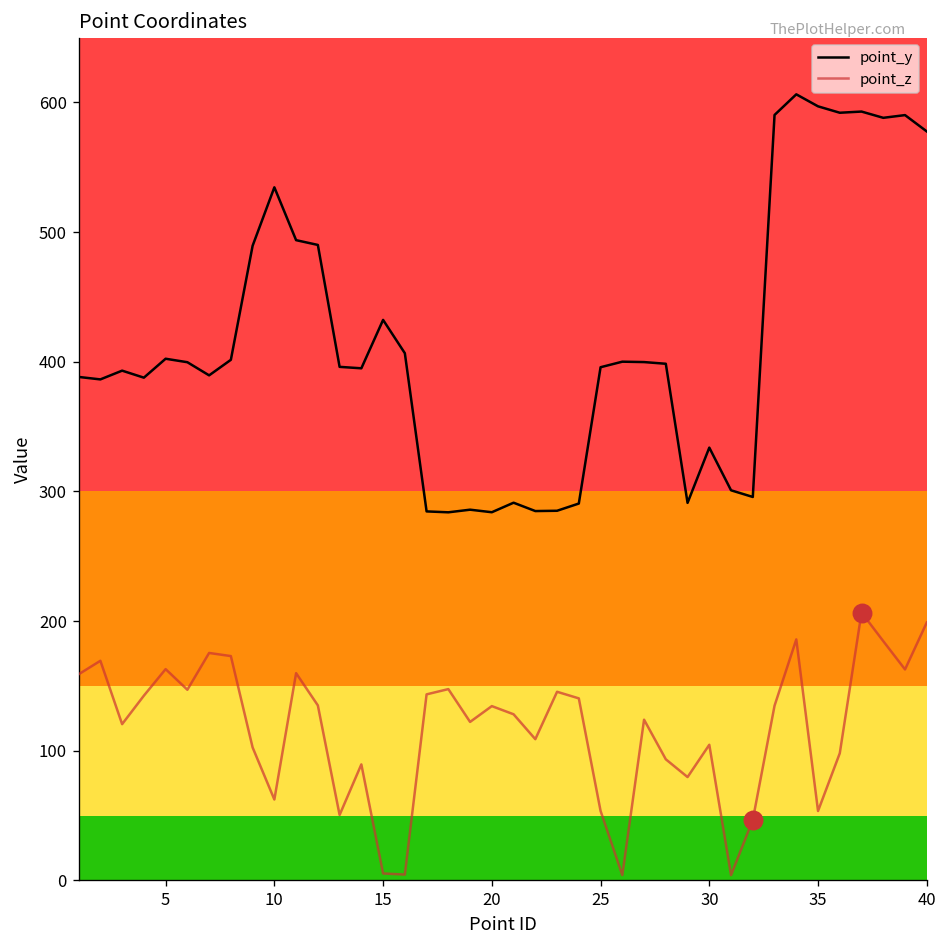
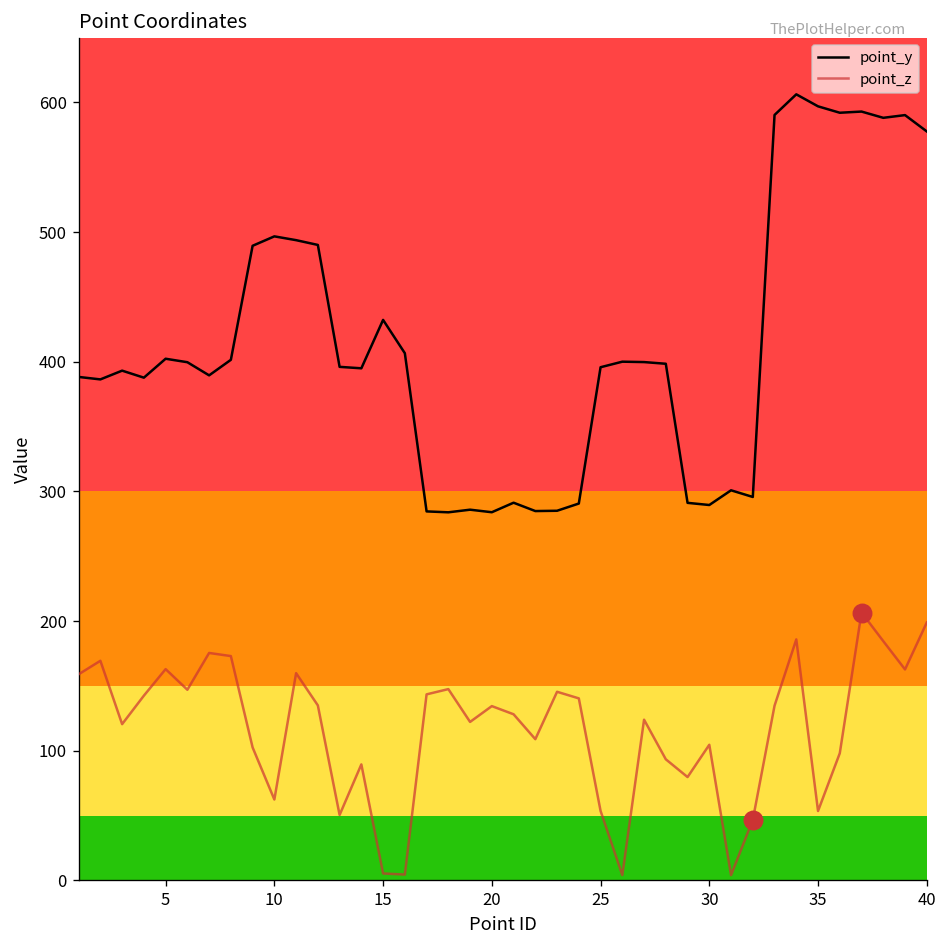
point_y, 10: 535 -> 497
point_y, 30: 334 -> 290
